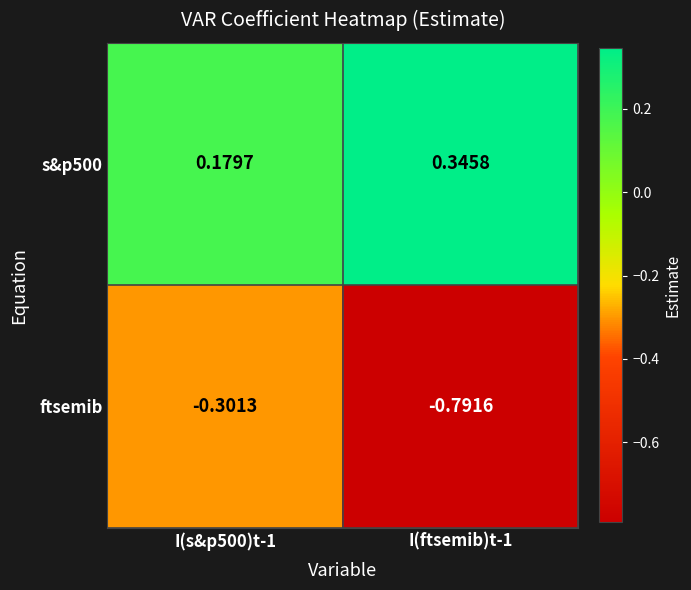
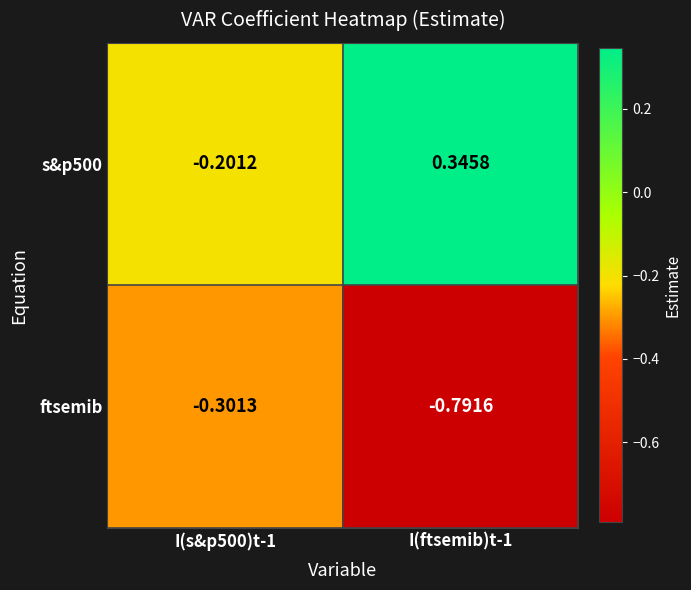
s&p500, I(s&p500)t-1: 0.1797 -> -0.2012
